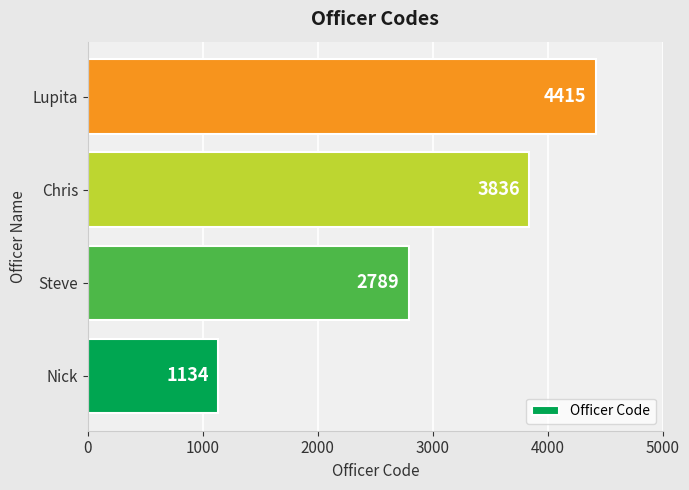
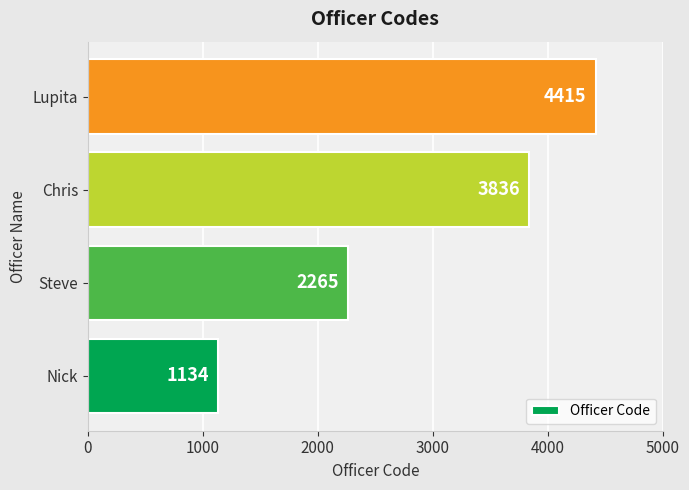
Steve: 2789 -> 2265
